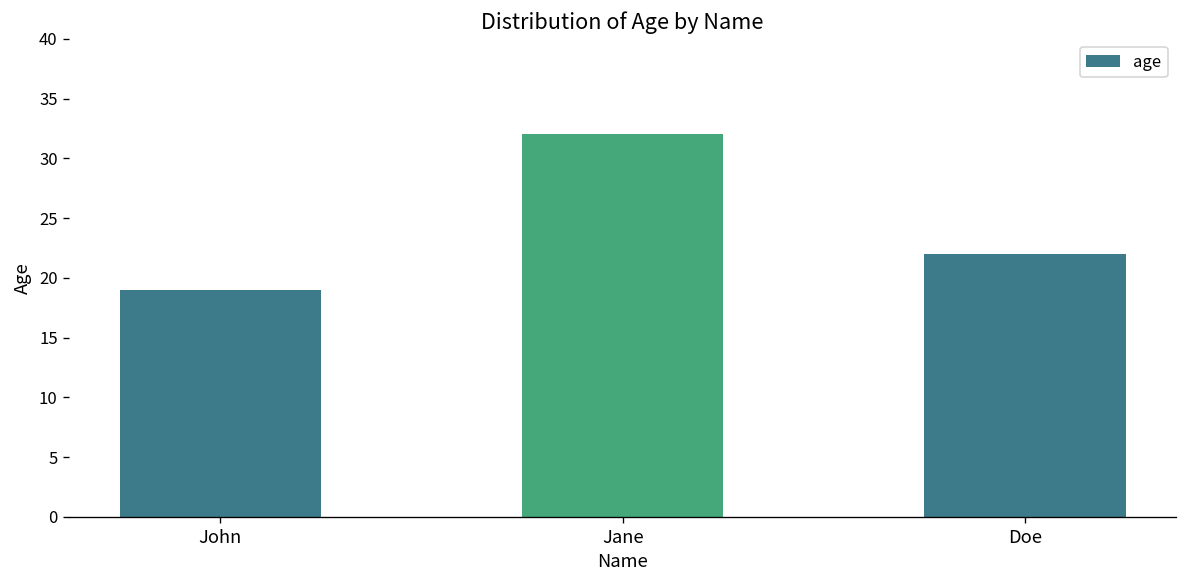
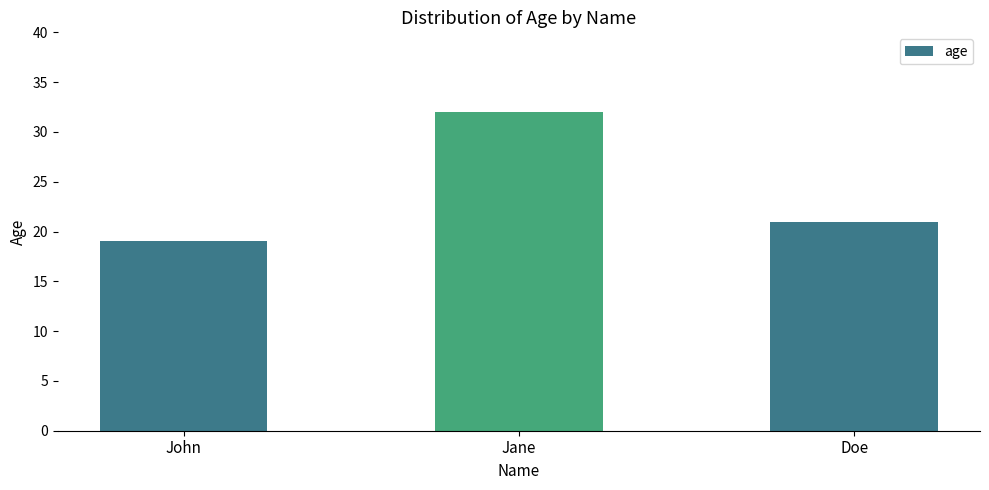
Doe: 22 -> 21
